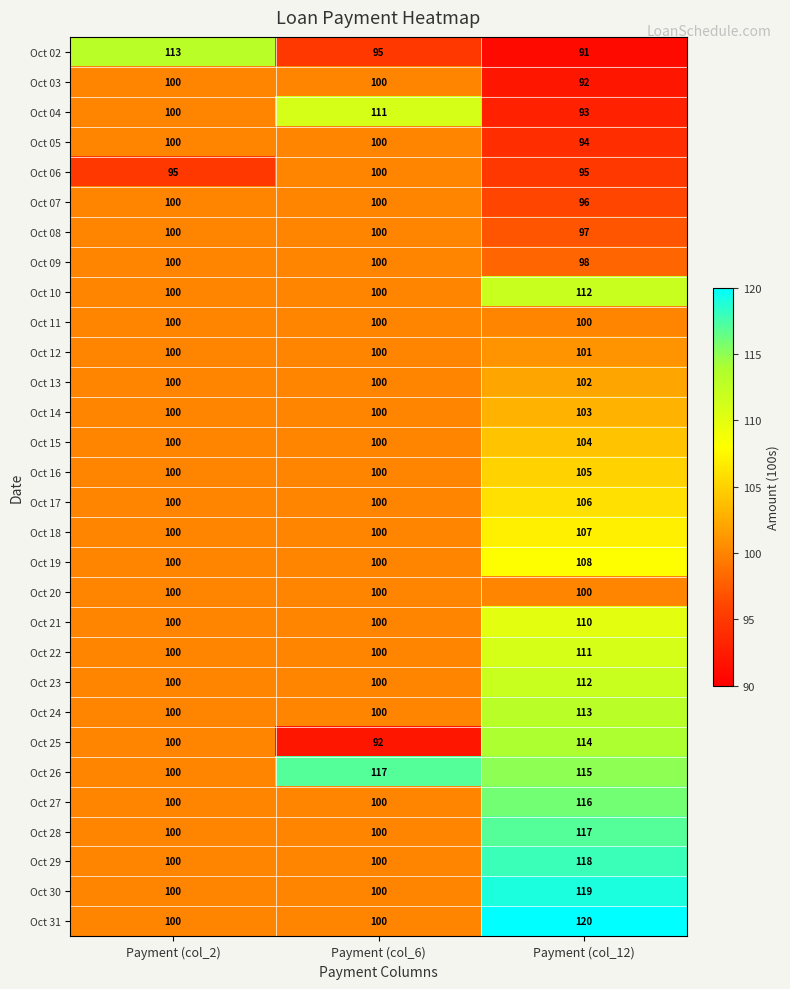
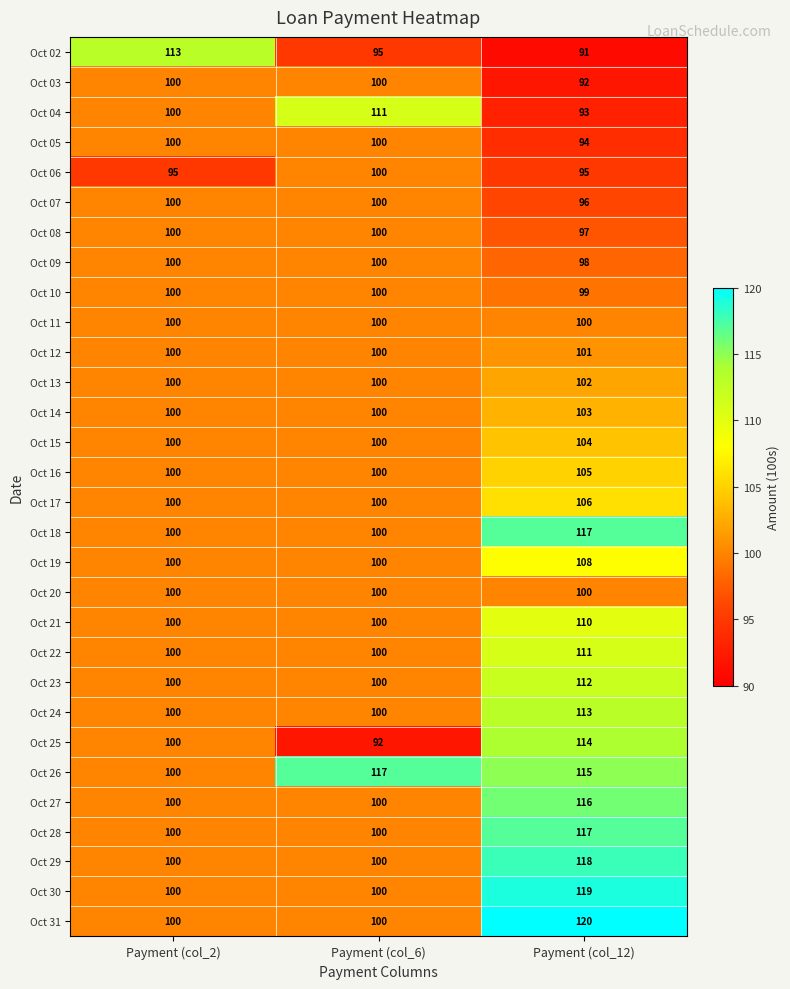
Oct 10, Payment (col_12): 112 -> 99
Oct 18, Payment (col_12): 107 -> 117
